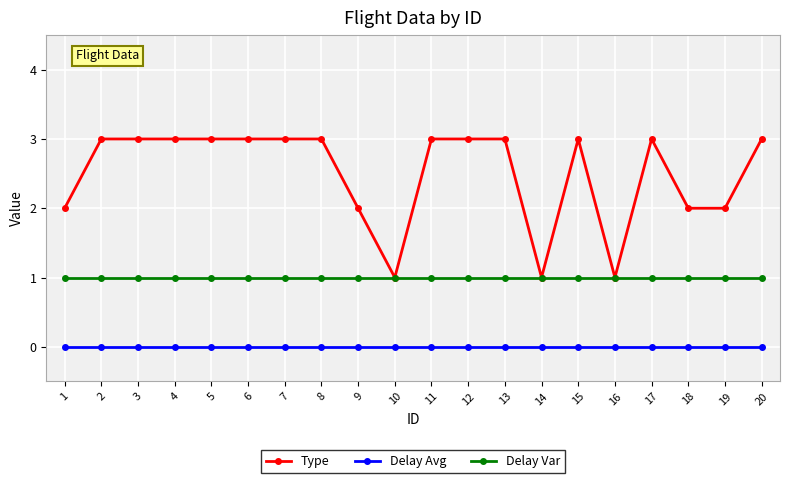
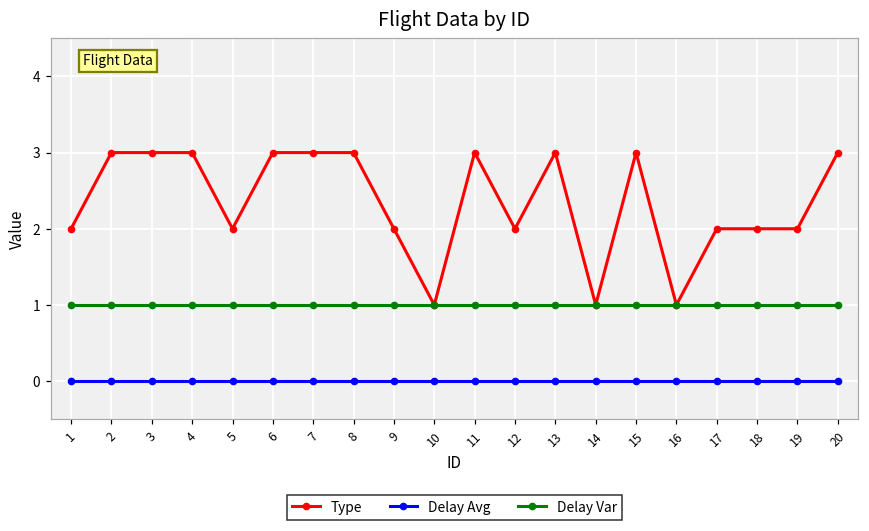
Type, 5: 3 -> 2
Type, 12: 3 -> 2
Type, 17: 3 -> 2
